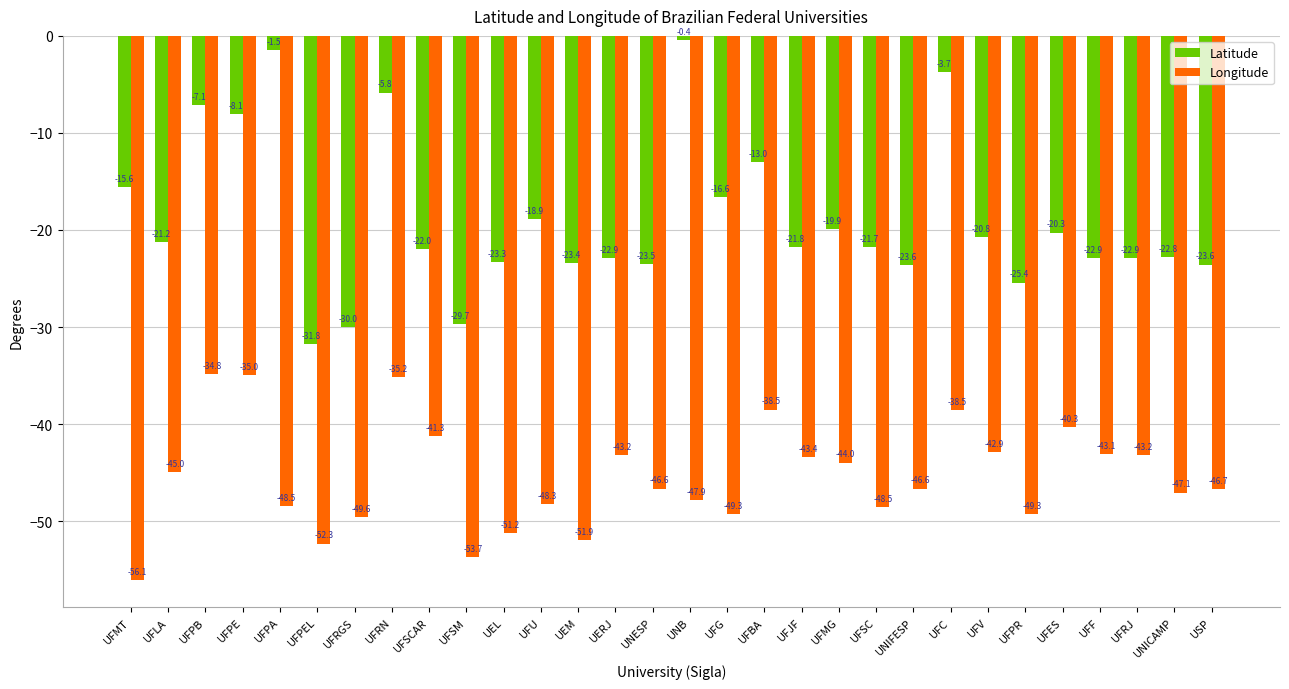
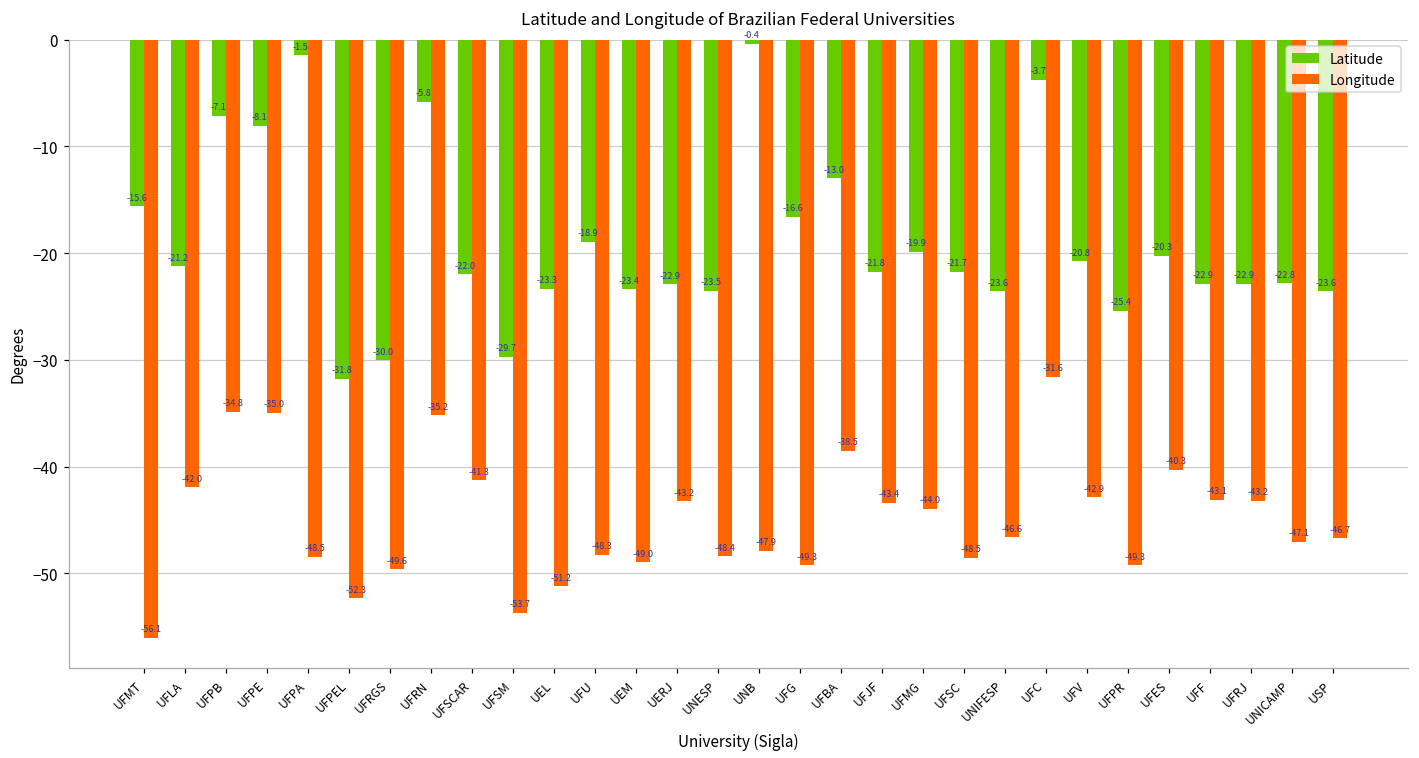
Longitude, UFLA: -45.0 -> -42.0
Longitude, UEM: -51.9 -> -49.0
Longitude, UNESP: -46.6 -> -48.4
Longitude, UFC: -38.5 -> -31.6
